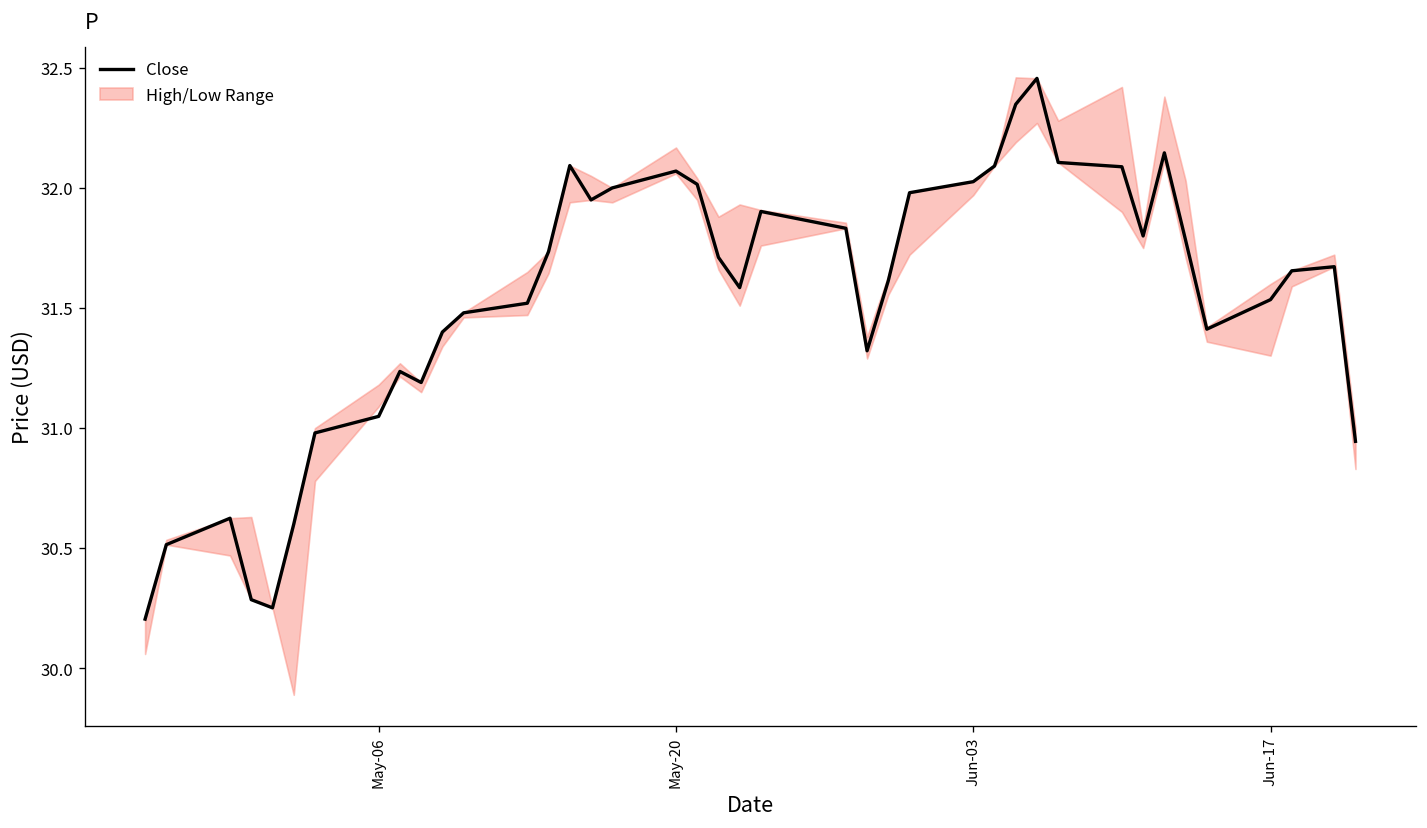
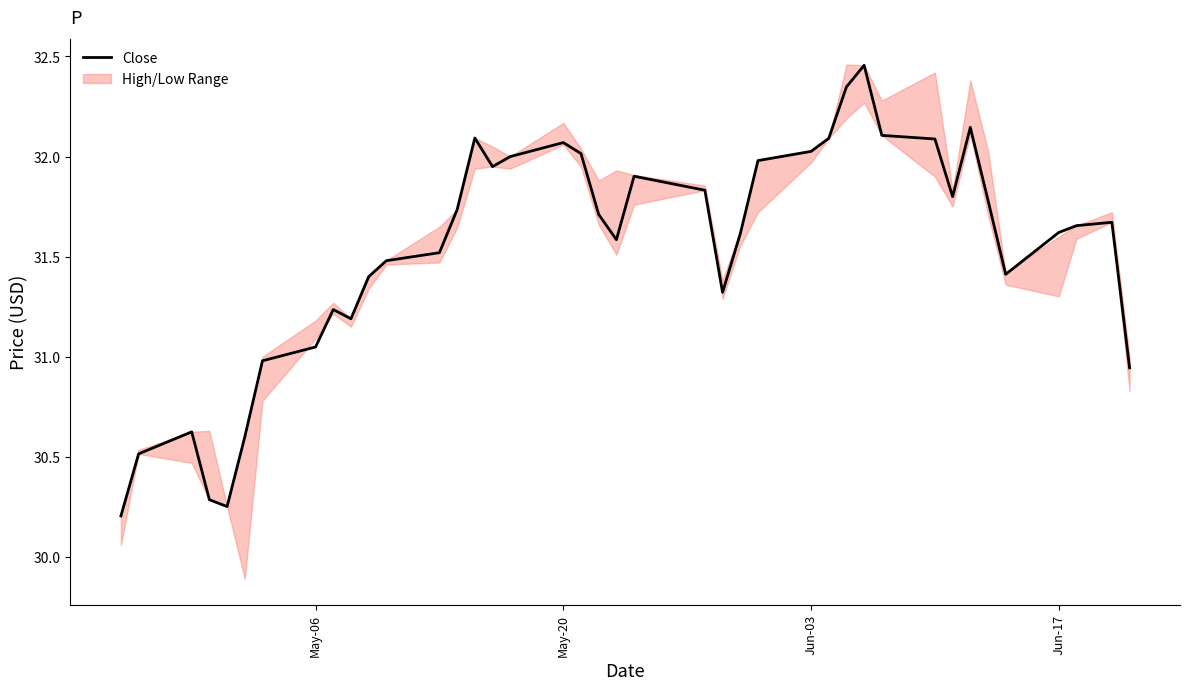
Close, Jun-17: 31.54 -> 31.62
